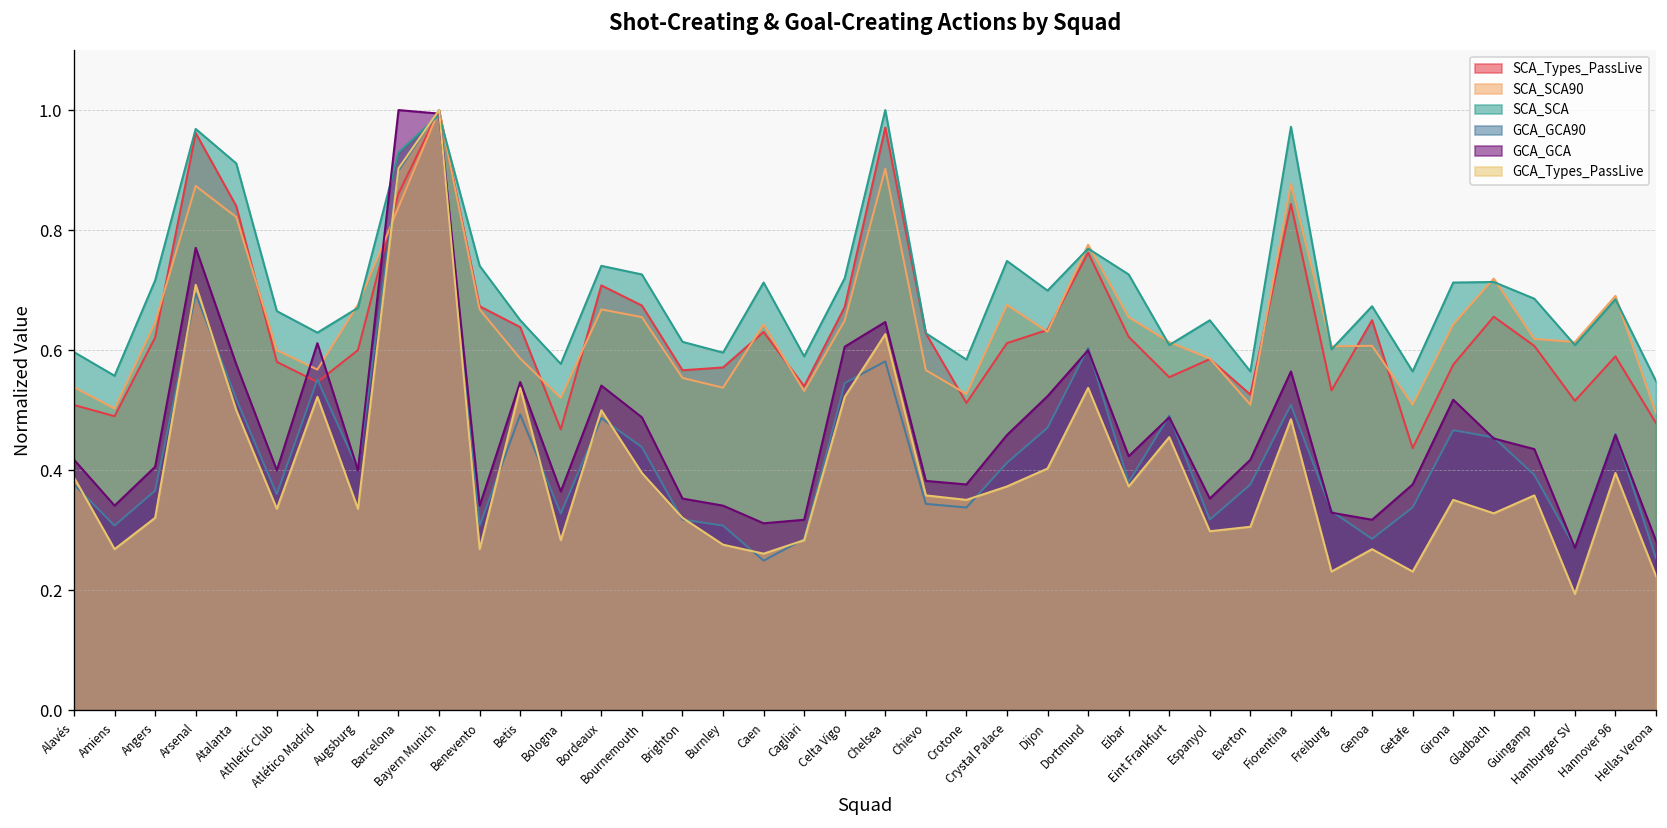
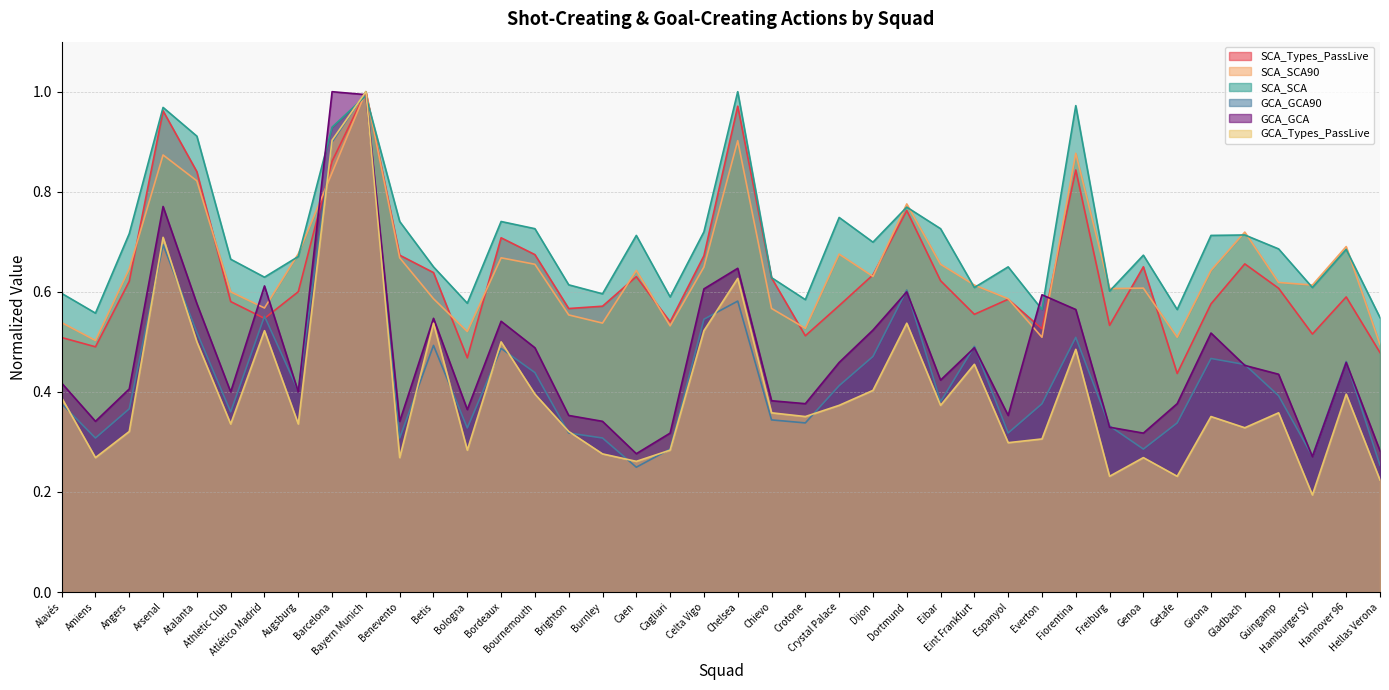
GCA_GCA, Caen: 0.31 -> 0.28
SCA_Types_PassLive, Crystal Palace: 0.61 -> 0.57
GCA_GCA, Everton: 0.42 -> 0.59
